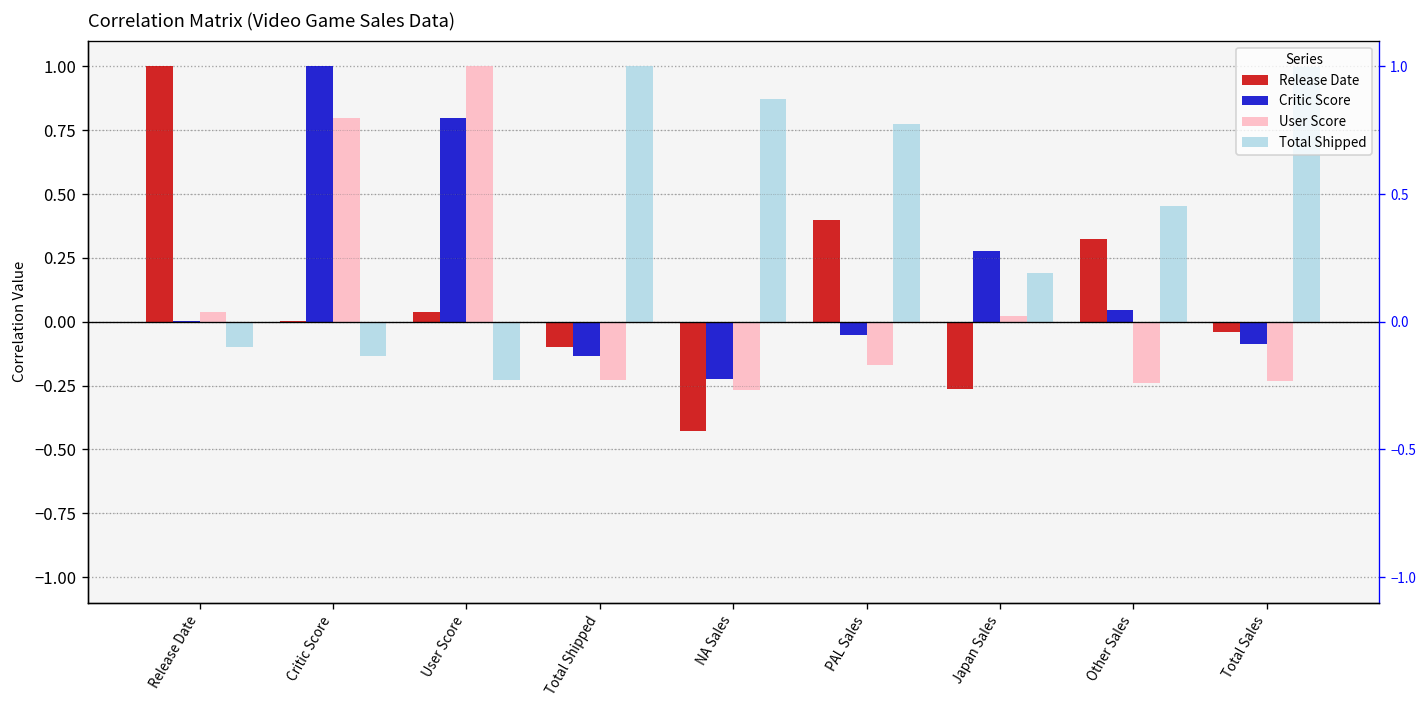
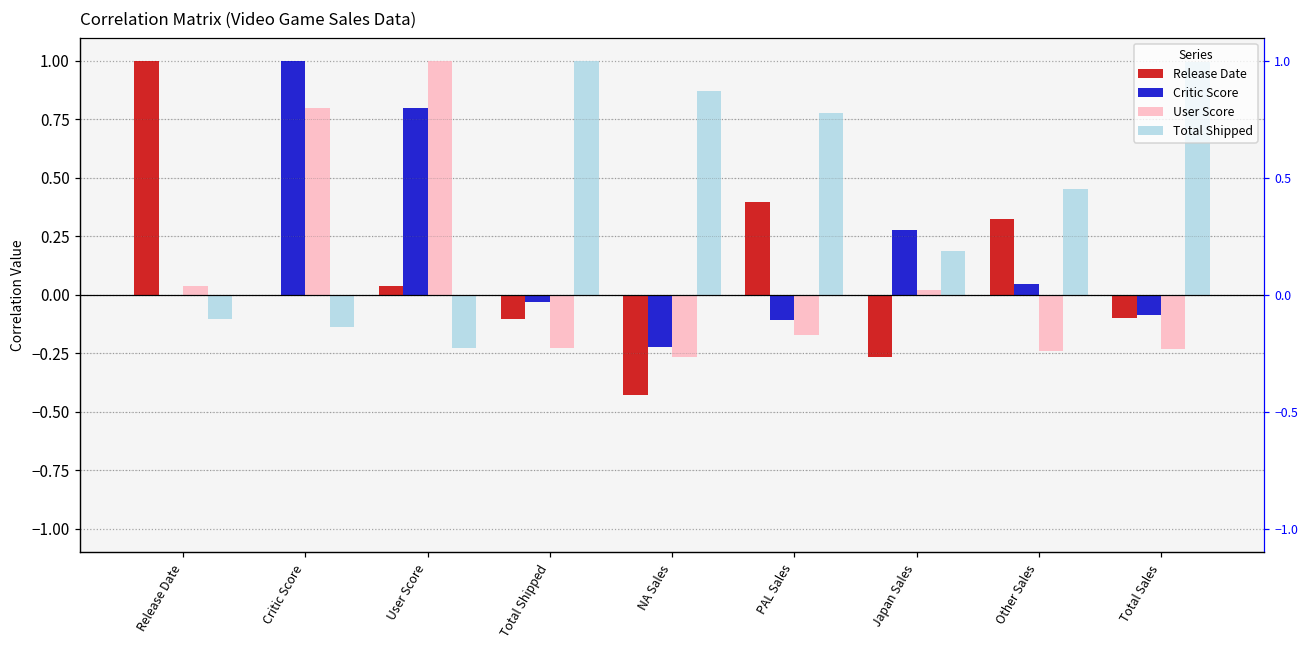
Critic Score, Total Shipped: -0.13 -> -0.03
Critic Score, PAL Sales: -0.05 -> -0.11
Release Date, Total Sales: -0.04 -> -0.10
